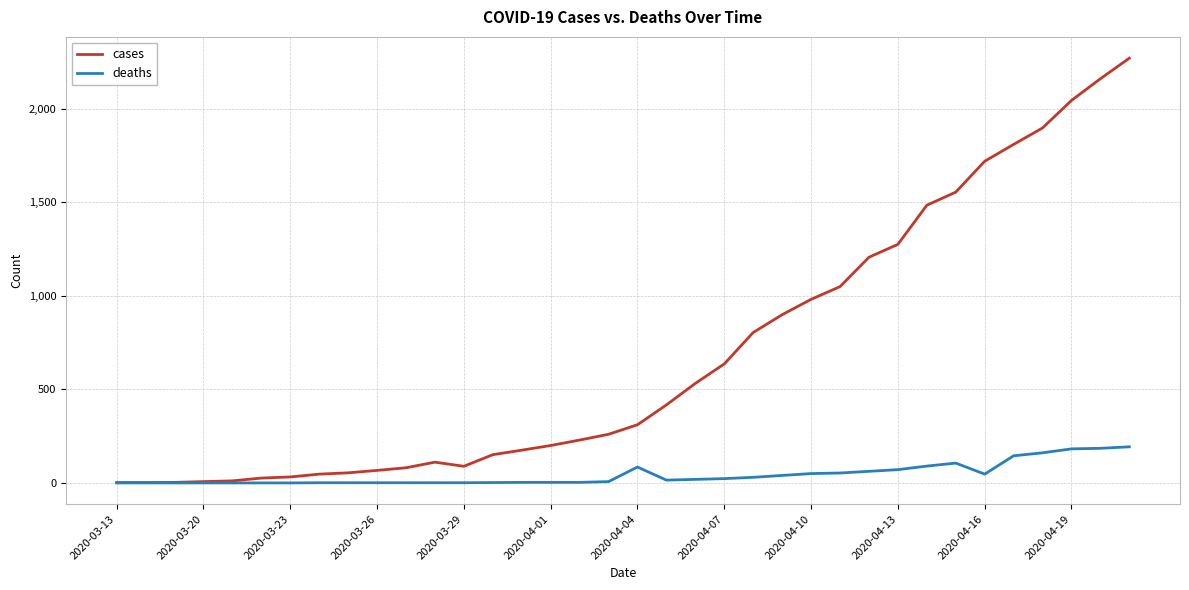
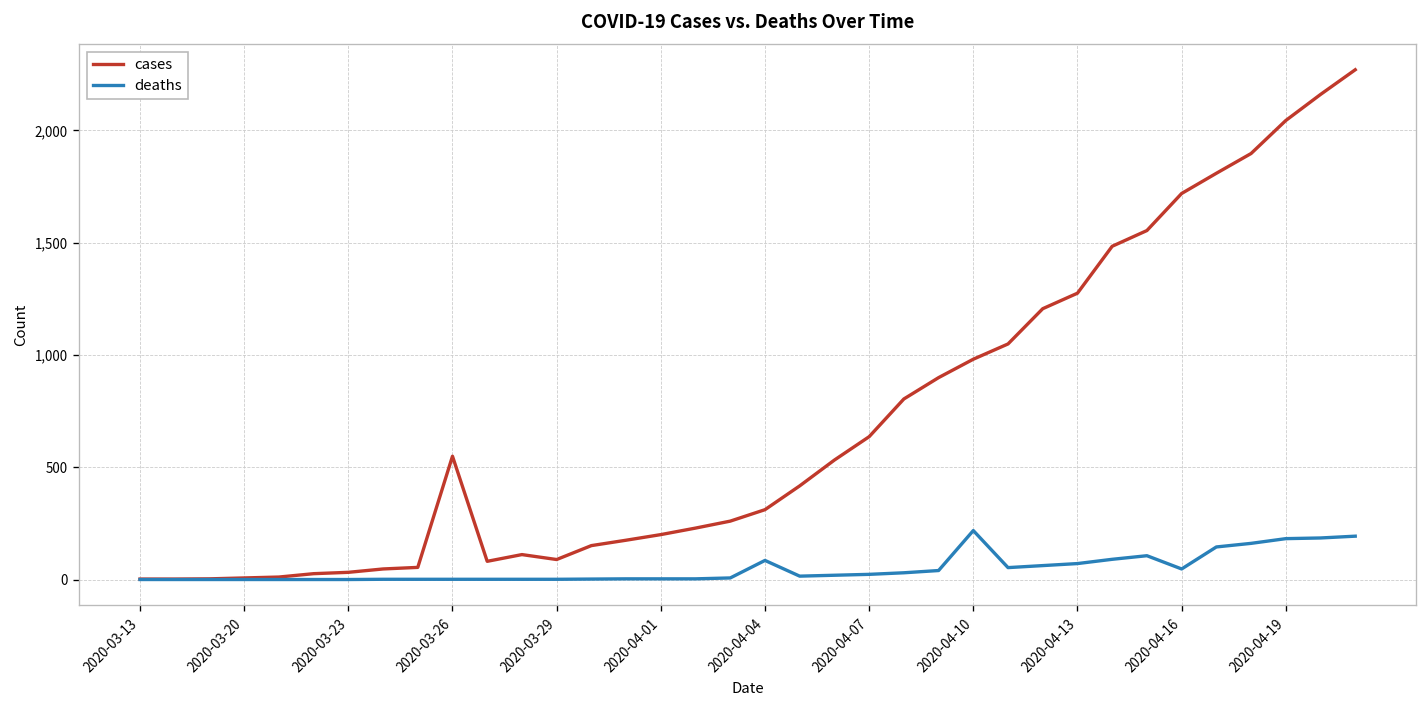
cases, 2020-03-26: 70 -> 550
deaths, 2020-04-10: 50 -> 220
